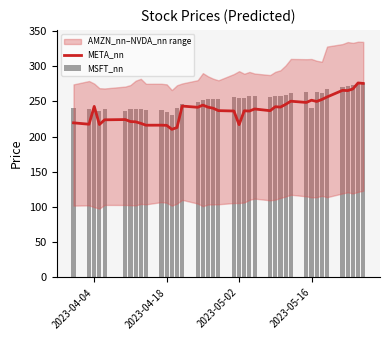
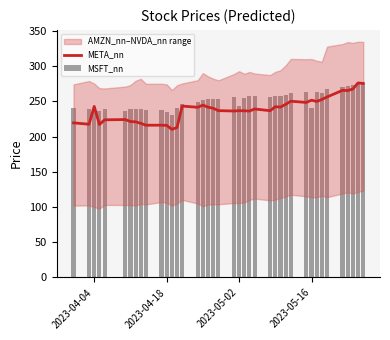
META_nn, 2023-05-02: 220 -> 240
MSFT_nn, 2023-05-02: 260 -> 240
